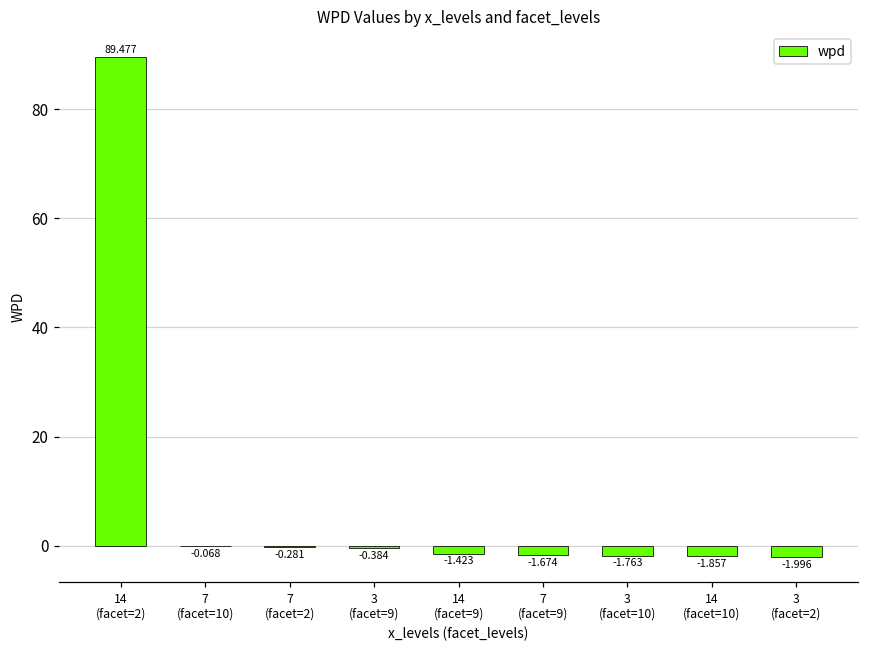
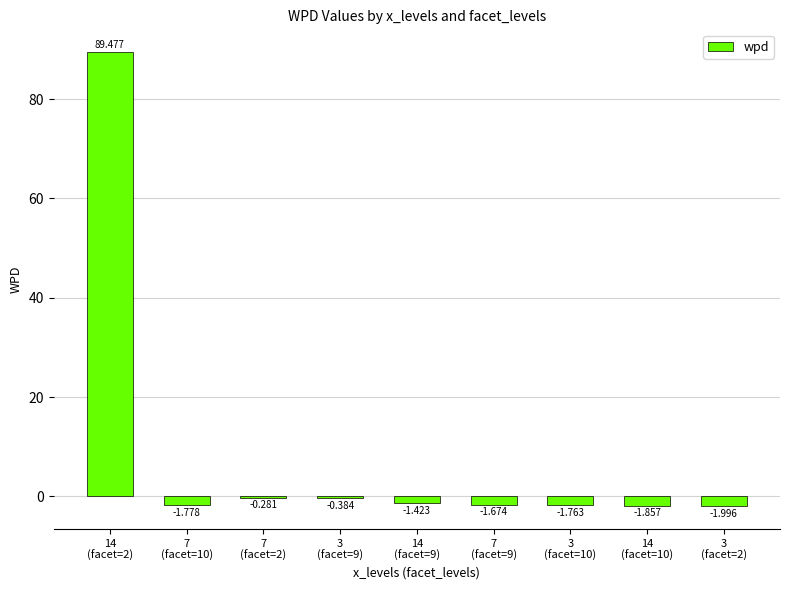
7 (facet=10): -0.068 -> -1.778
